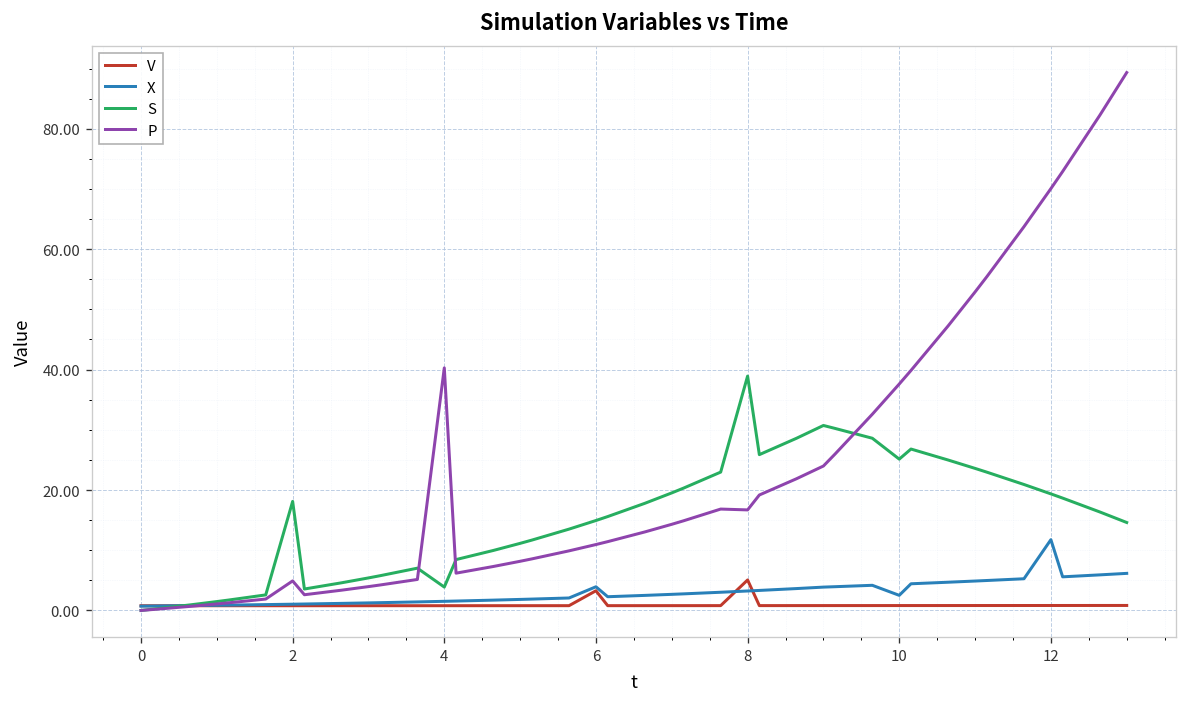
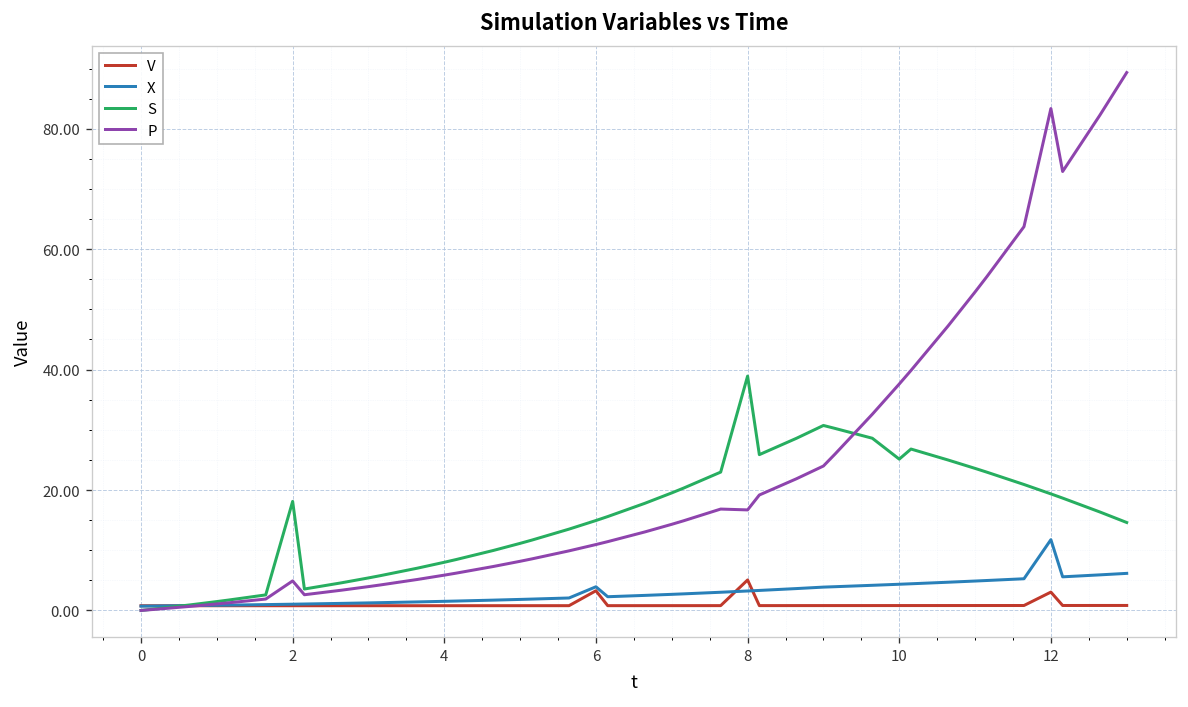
S, 4: 4 -> 8
P, 4: 40 -> 6
X, 10: 3 -> 4
V, 12: 1 -> 3
P, 12: 70 -> 83
